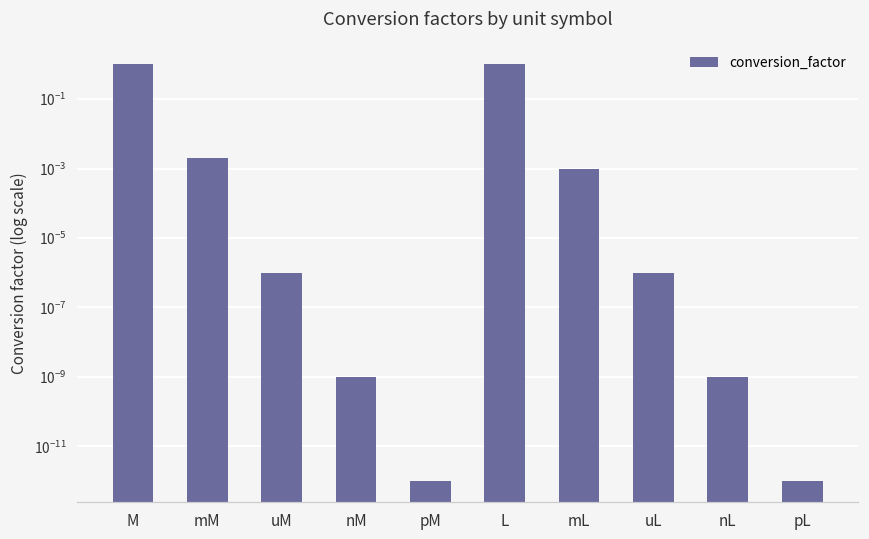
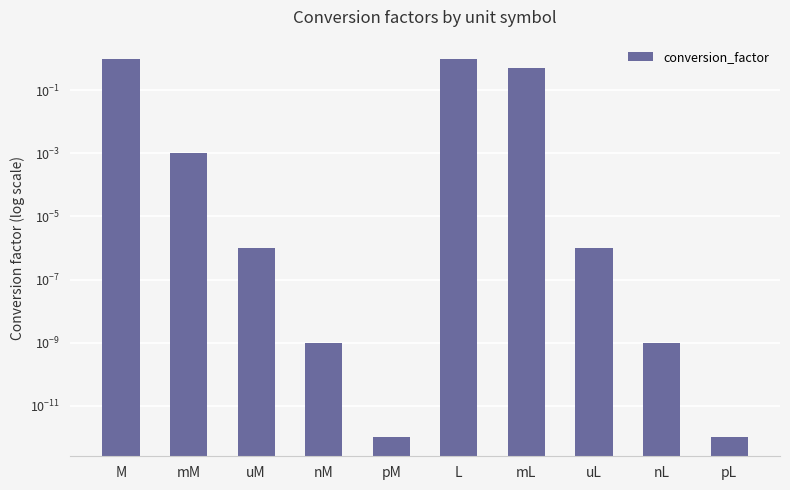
mM: 0.002 -> 0.001
mL: 0.001 -> 0.5
